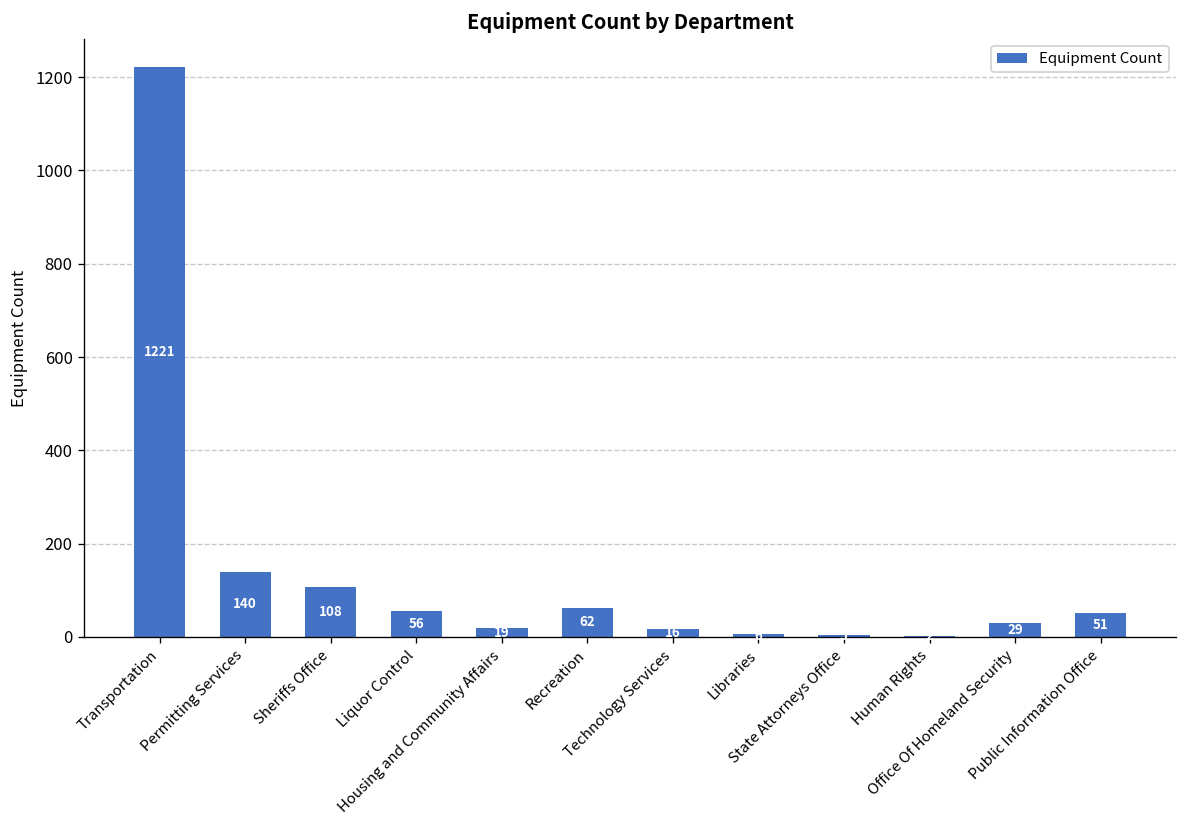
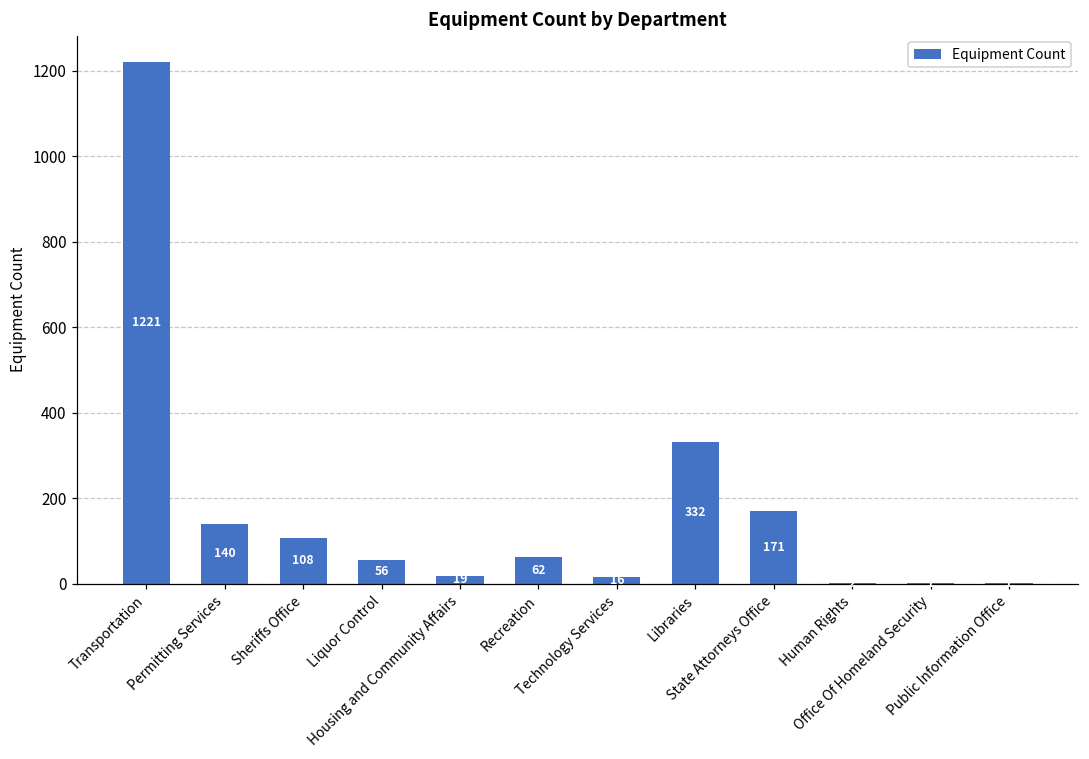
Libraries: 10 -> 330
State Attorneys Office: 10 -> 170
Office Of Homeland Security: 30 -> 0
Public Information Office: 50 -> 0
